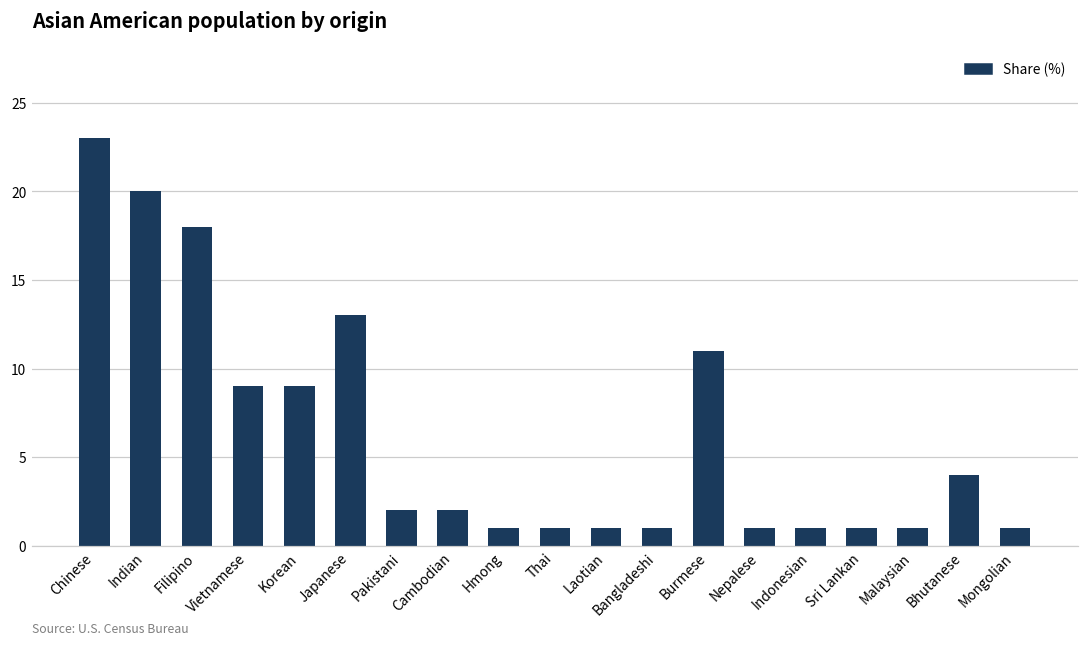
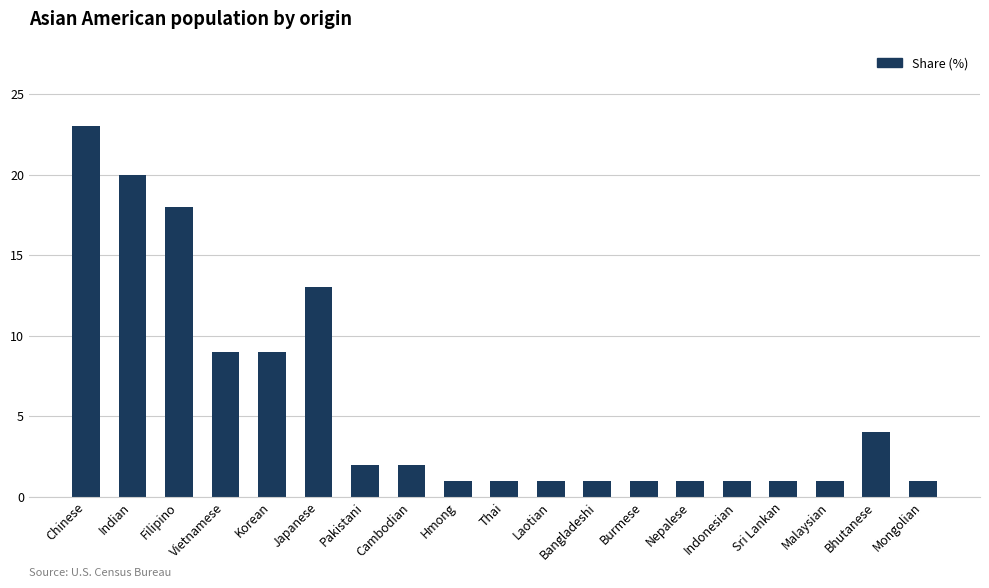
Burmese: 11 -> 1
